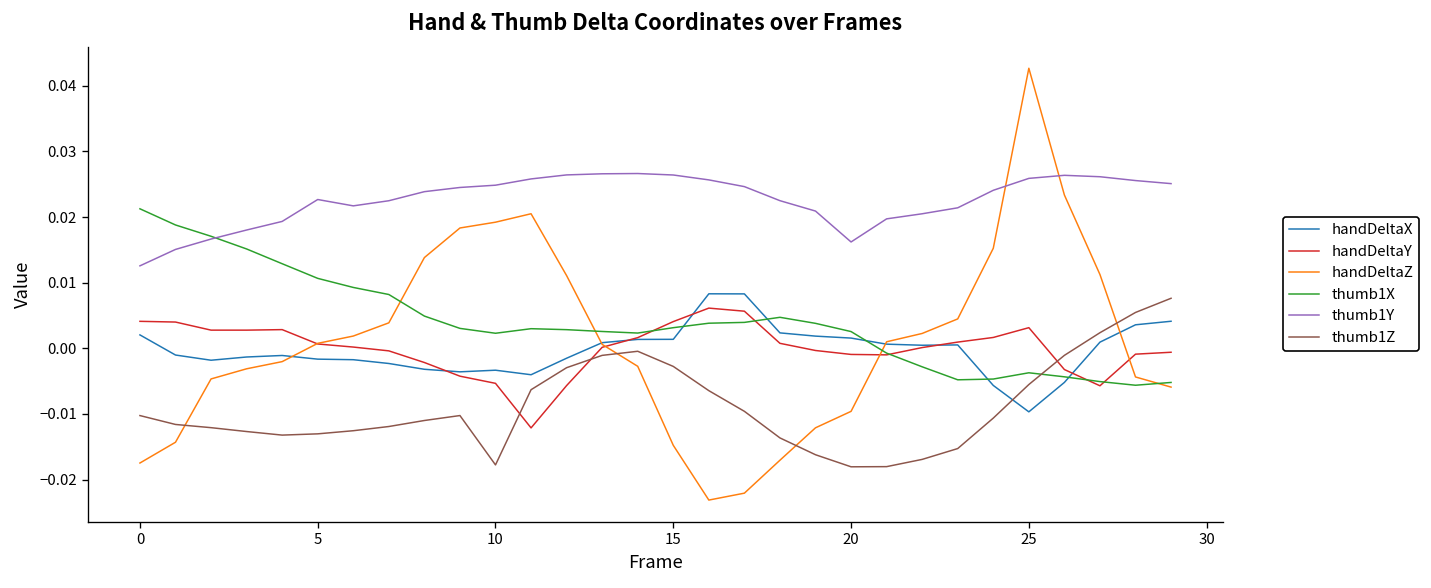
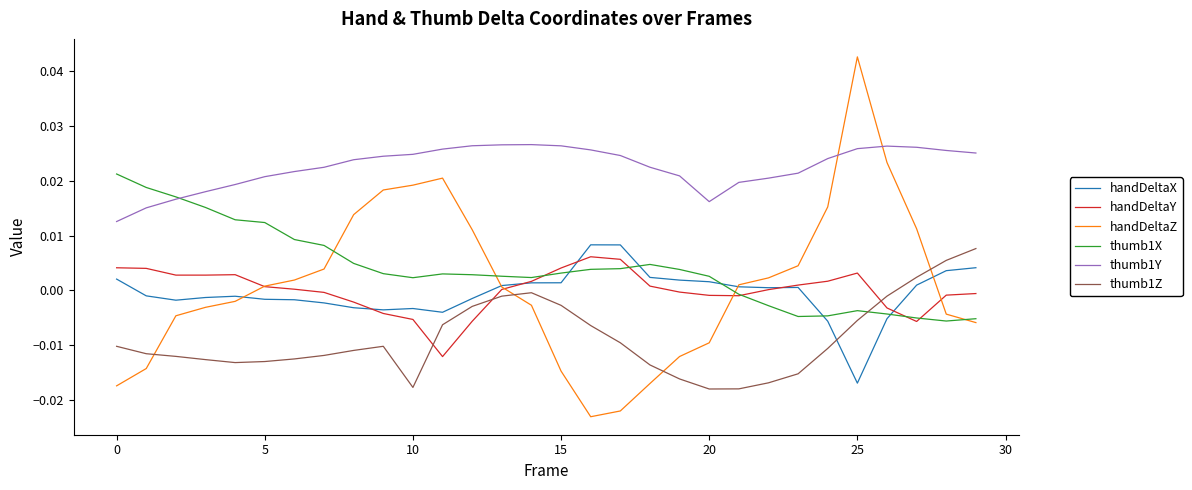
thumb1X, 5: 0.011 -> 0.012
thumb1Y, 5: 0.023 -> 0.021
handDeltaX, 25: -0.010 -> -0.017
